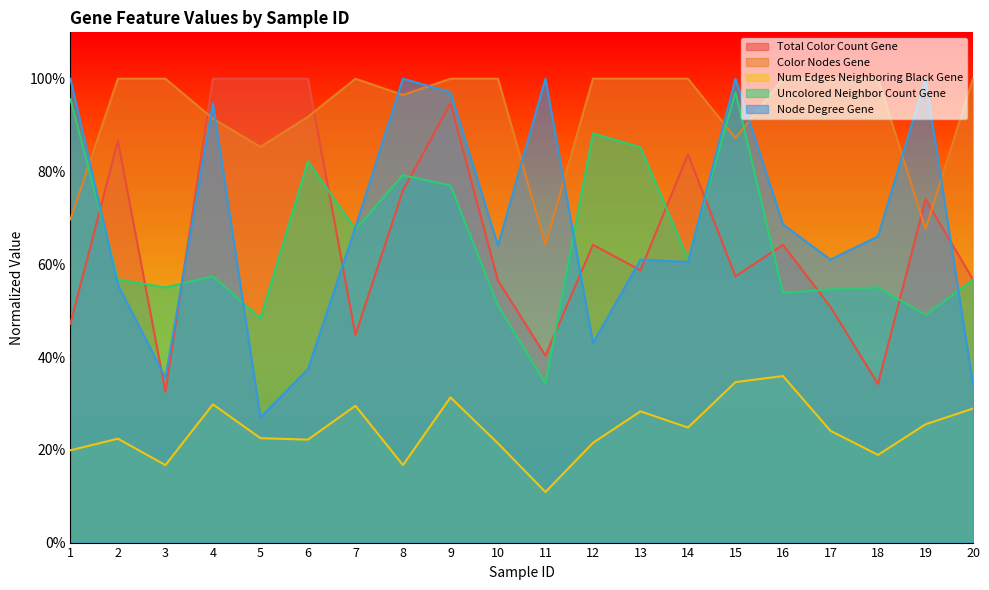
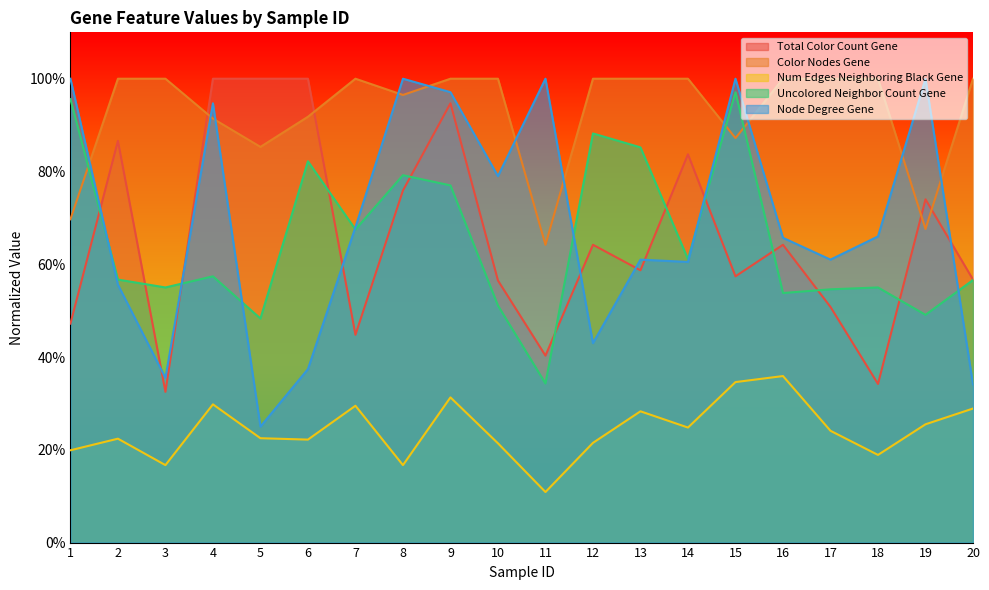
Node Degree Gene, 5: 27% -> 25%
Node Degree Gene, 10: 64% -> 79%
Node Degree Gene, 16: 69% -> 66%
